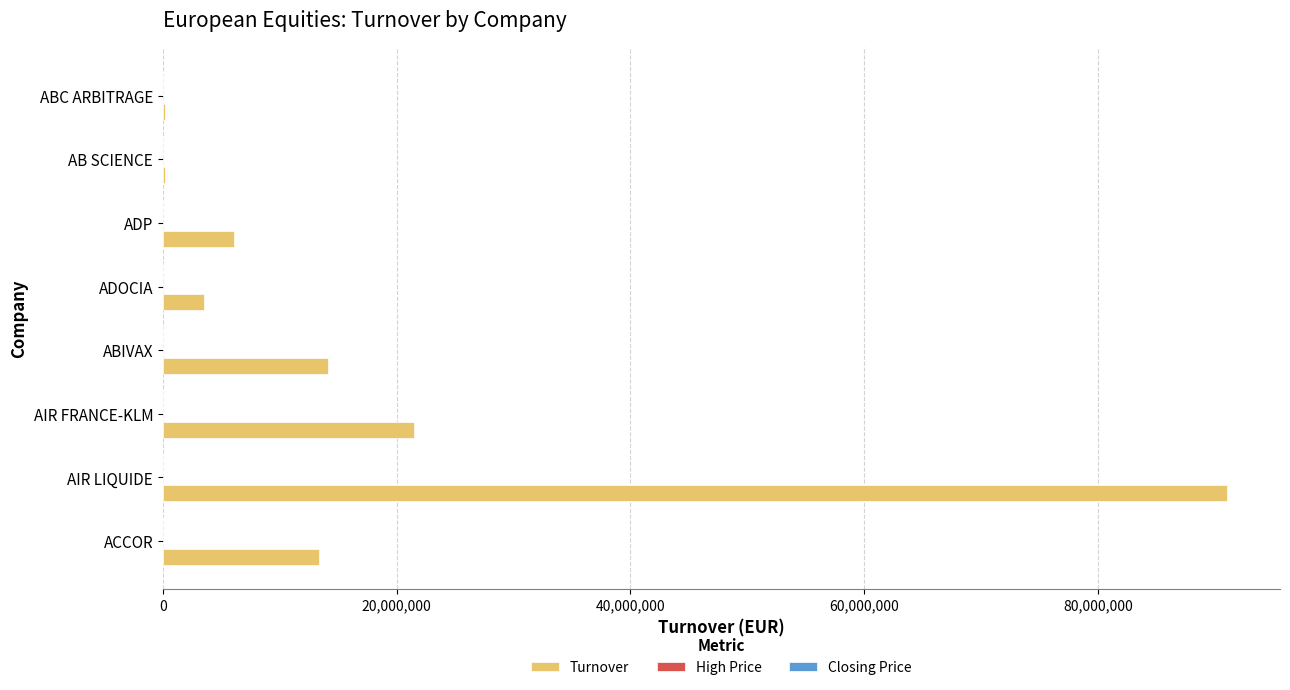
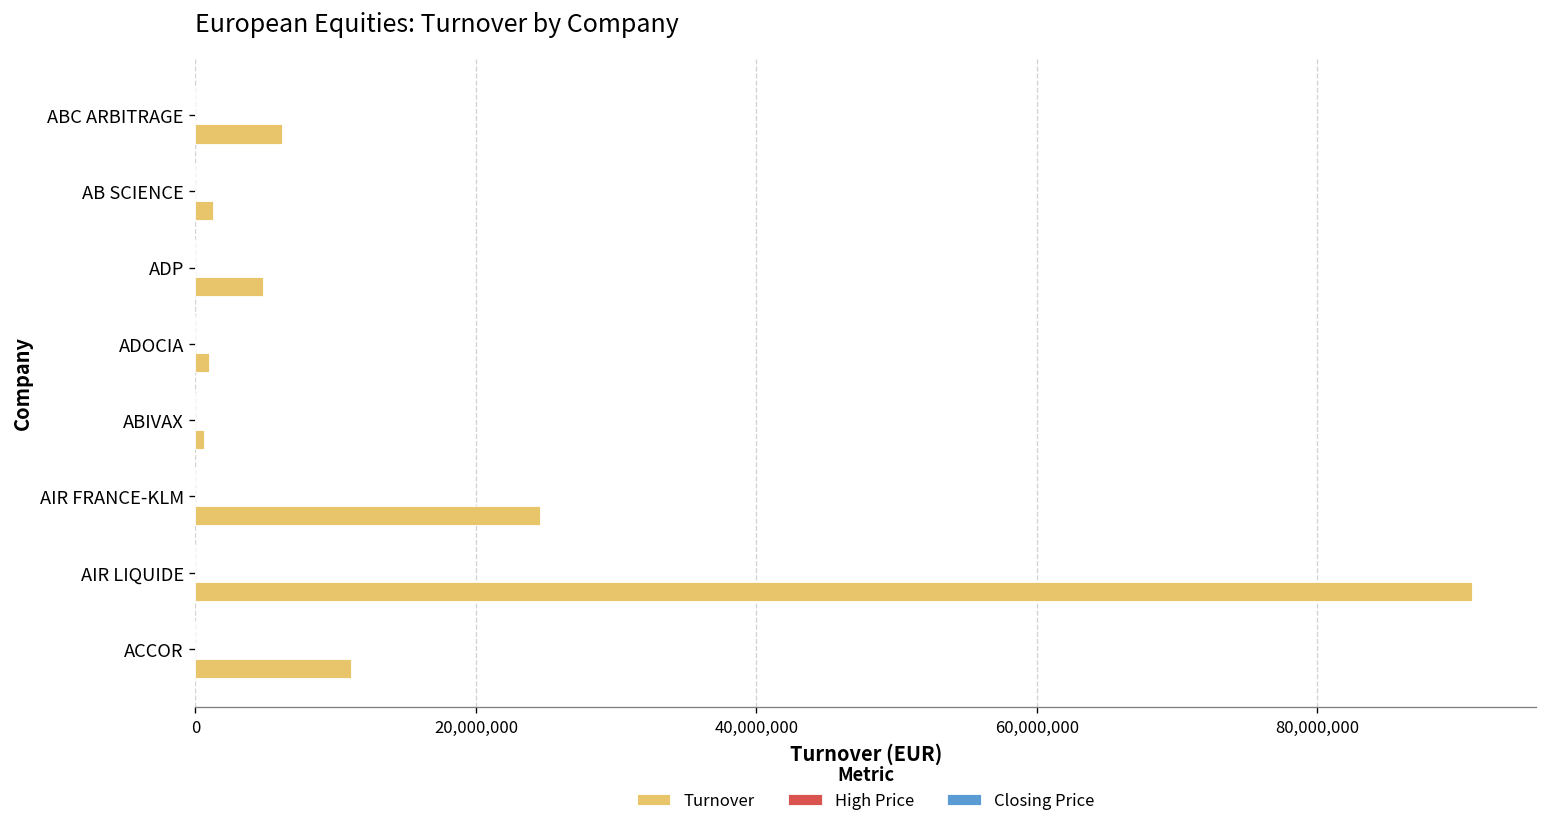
Turnover, ABC ARBITRAGE: 200,000 -> 6,100,000
Turnover, AB SCIENCE: 200,000 -> 1,300,000
Turnover, ADP: 6,100,000 -> 4,800,000
Turnover, ADOCIA: 3,500,000 -> 1,000,000
Turnover, ABIVAX: 14,100,000 -> 600,000
Turnover, AIR FRANCE-KLM: 21,500,000 -> 24,600,000
Turnover, ACCOR: 13,400,000 -> 11,100,000
